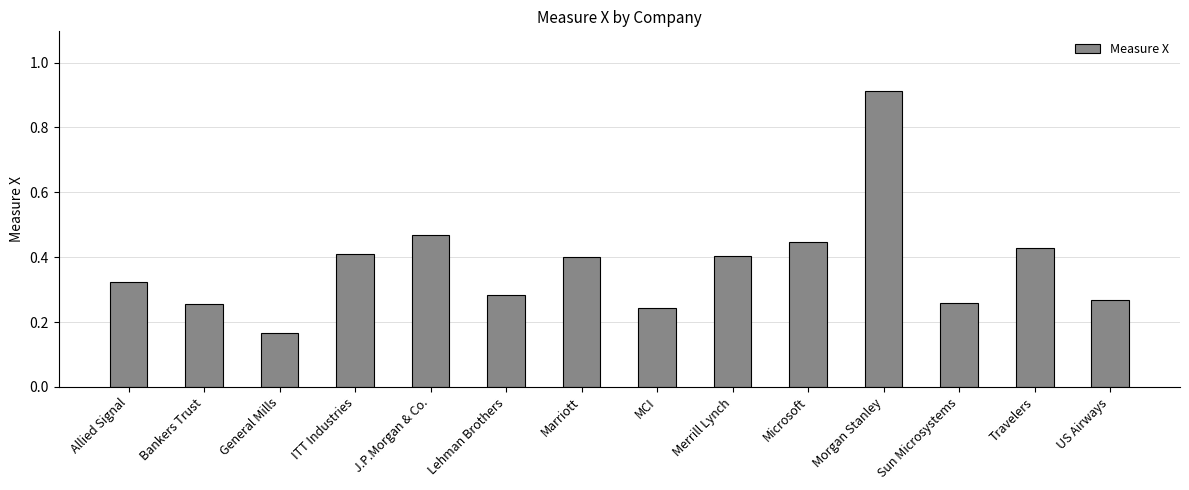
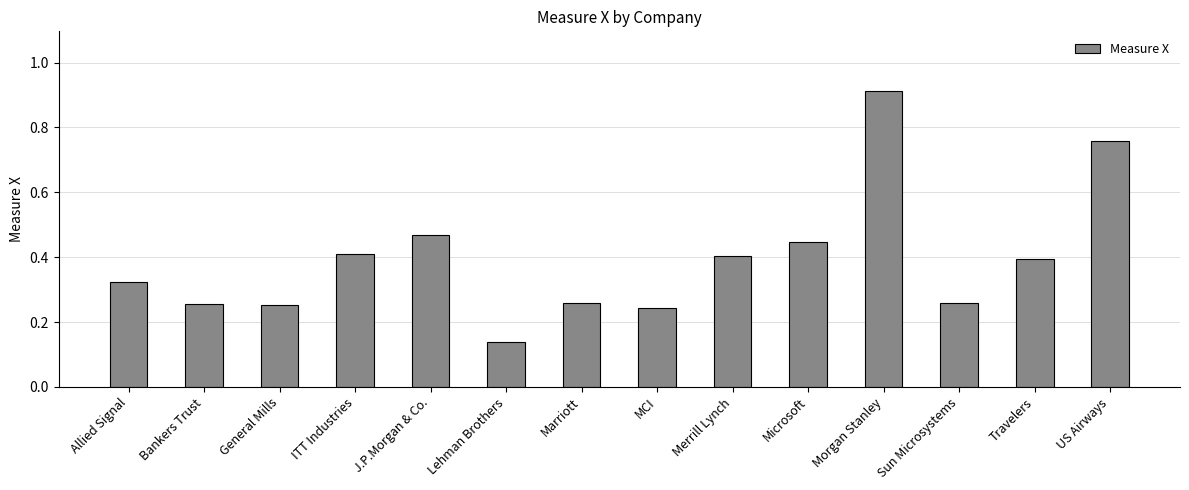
General Mills: 0.17 -> 0.25
Lehman Brothers: 0.28 -> 0.14
Marriott: 0.40 -> 0.26
Travelers: 0.43 -> 0.39
US Airways: 0.27 -> 0.76
